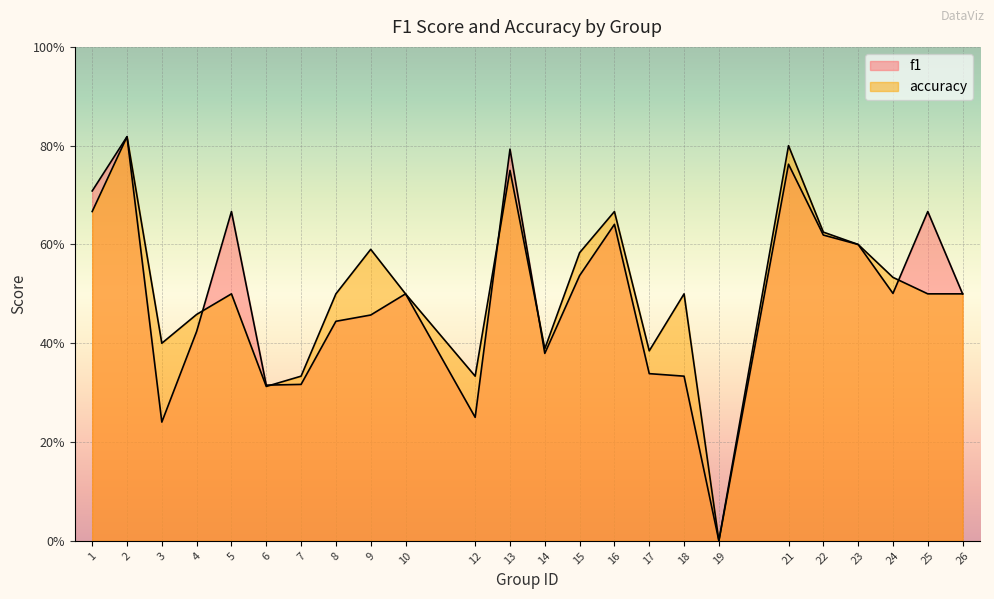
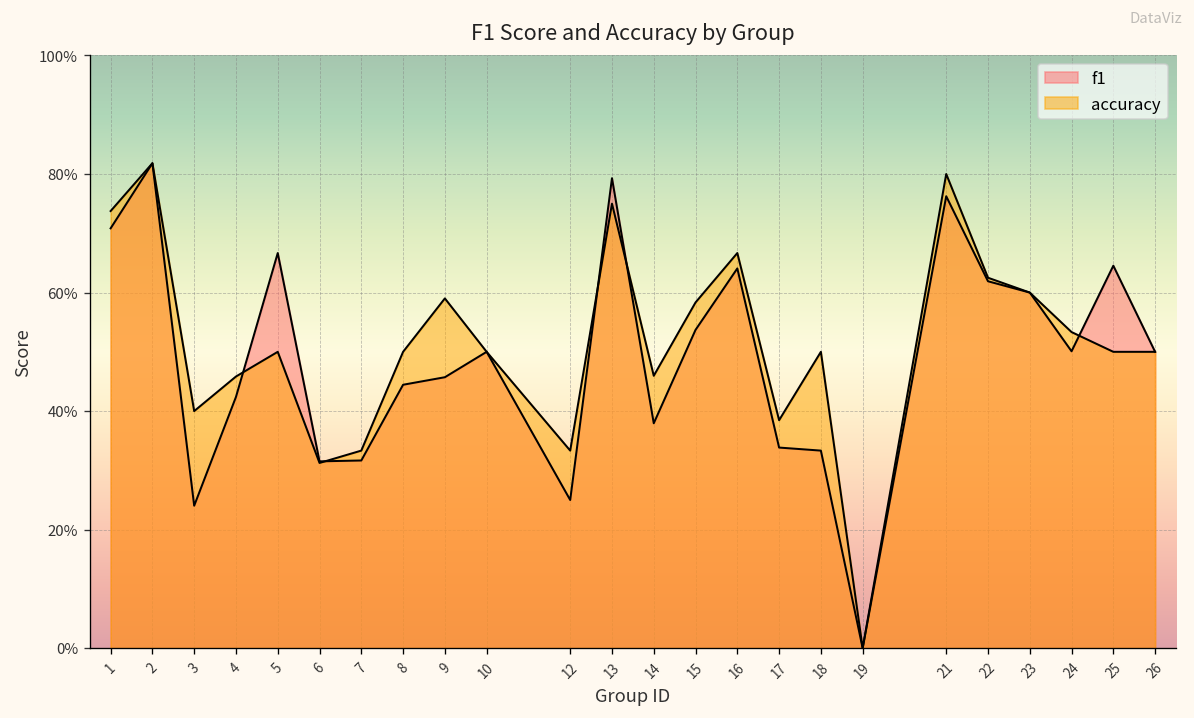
accuracy, 1: 67% -> 74%
accuracy, 14: 39% -> 46%
f1, 25: 67% -> 65%
